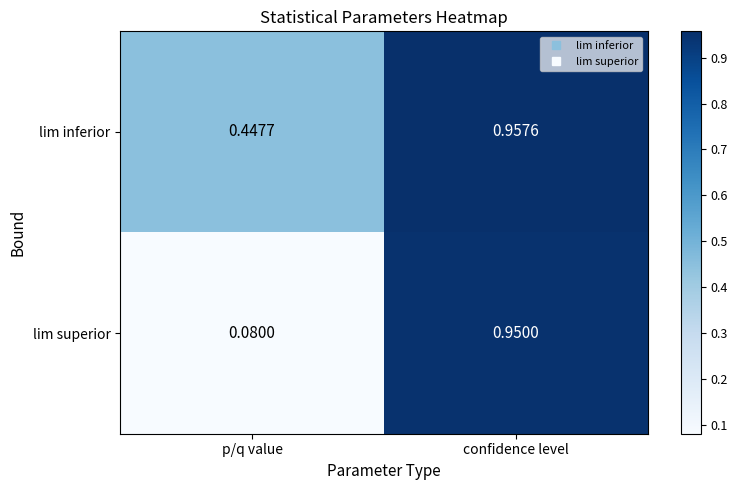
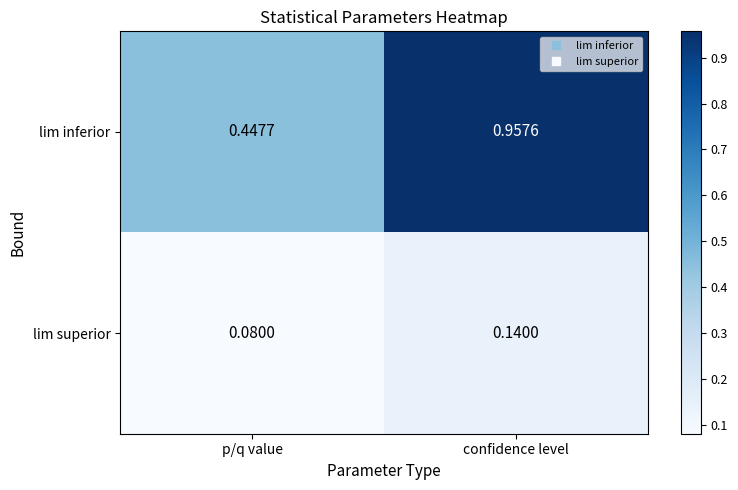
lim superior, confidence level: 0.9500 -> 0.1400
